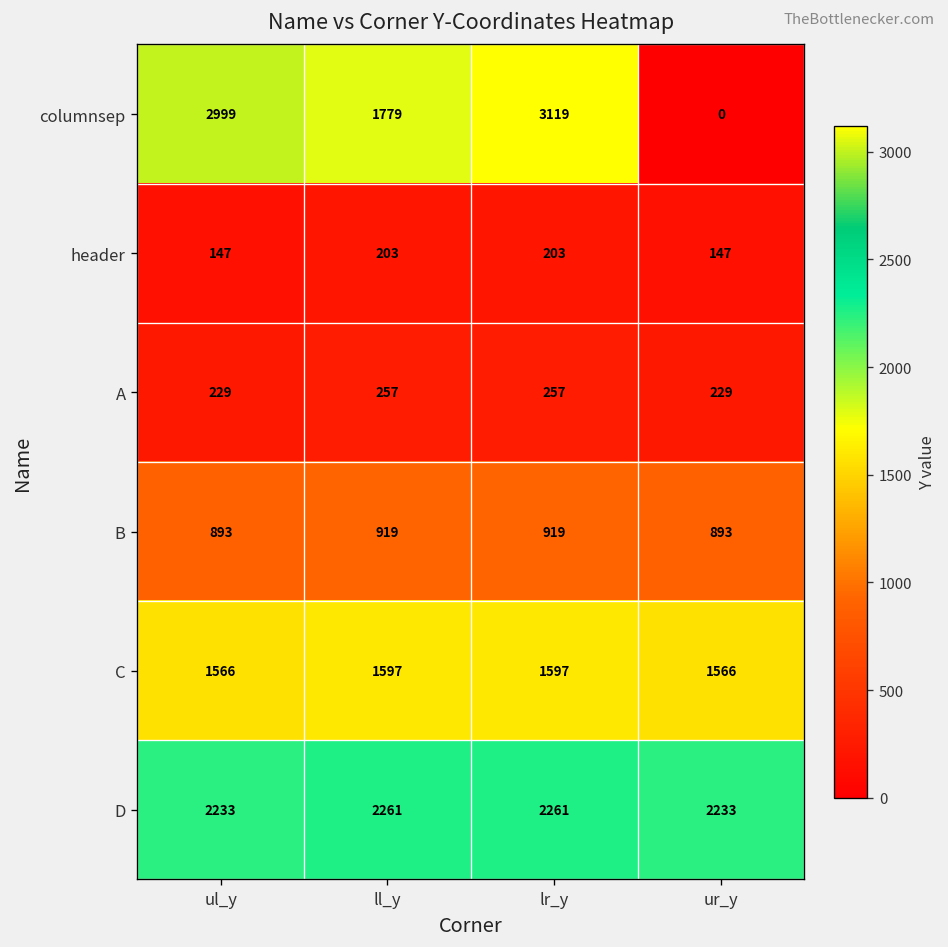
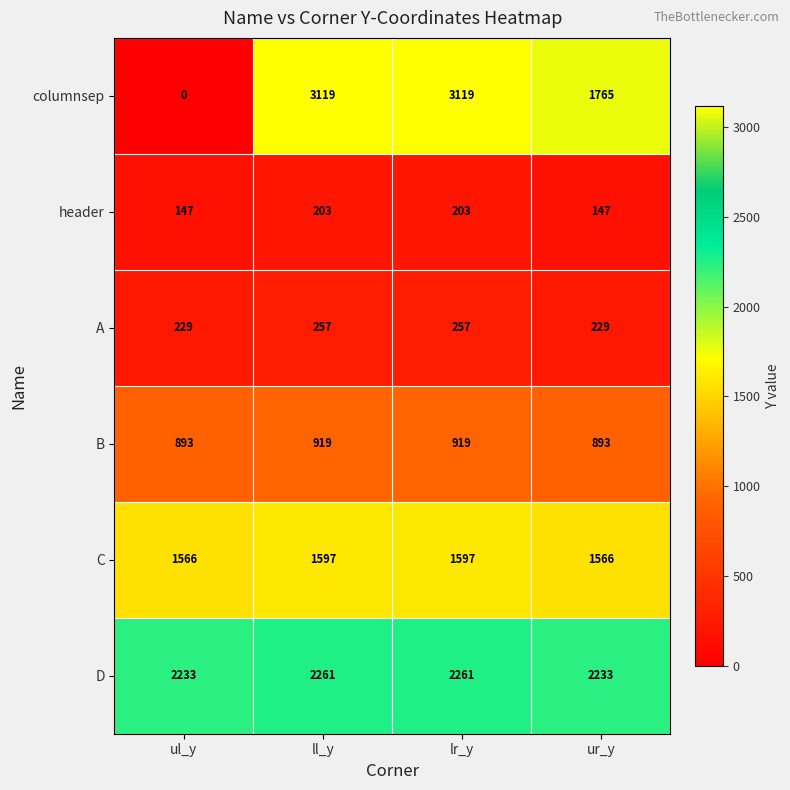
columnsep, ul_y: 2999 -> 0
columnsep, ll_y: 1779 -> 3119
columnsep, ur_y: 0 -> 1765
